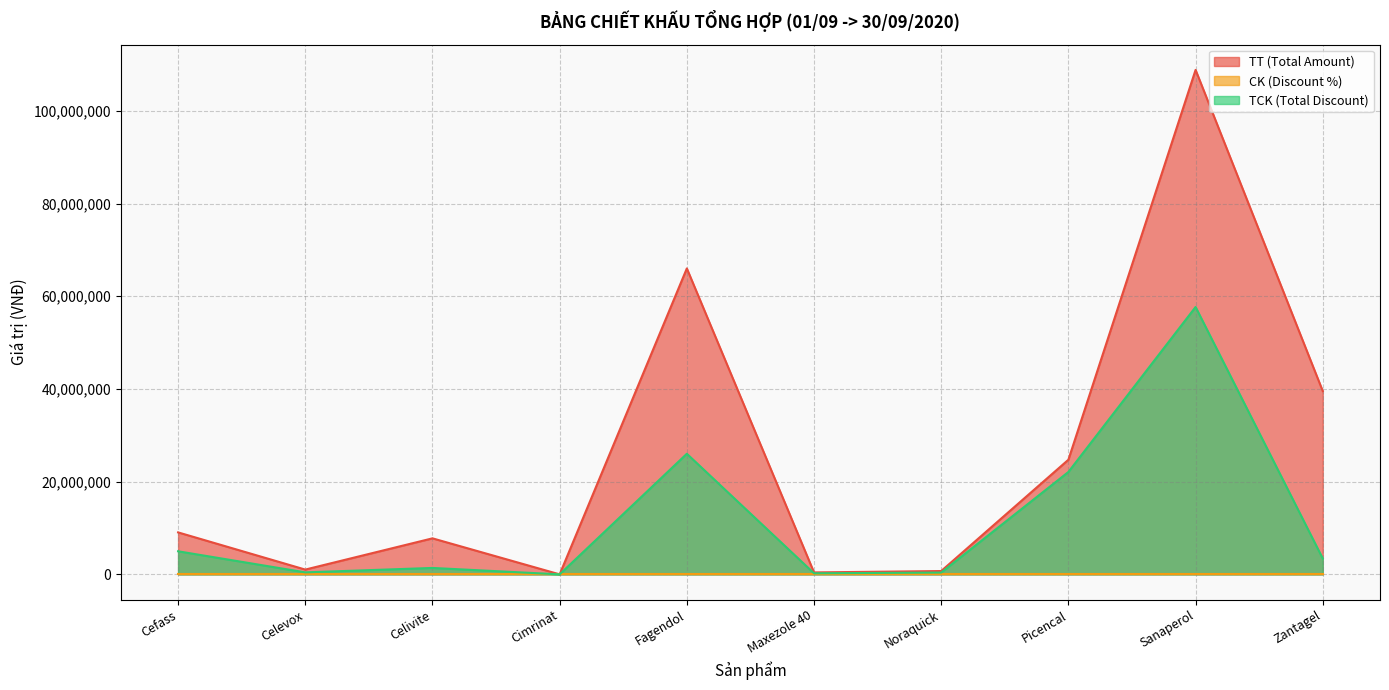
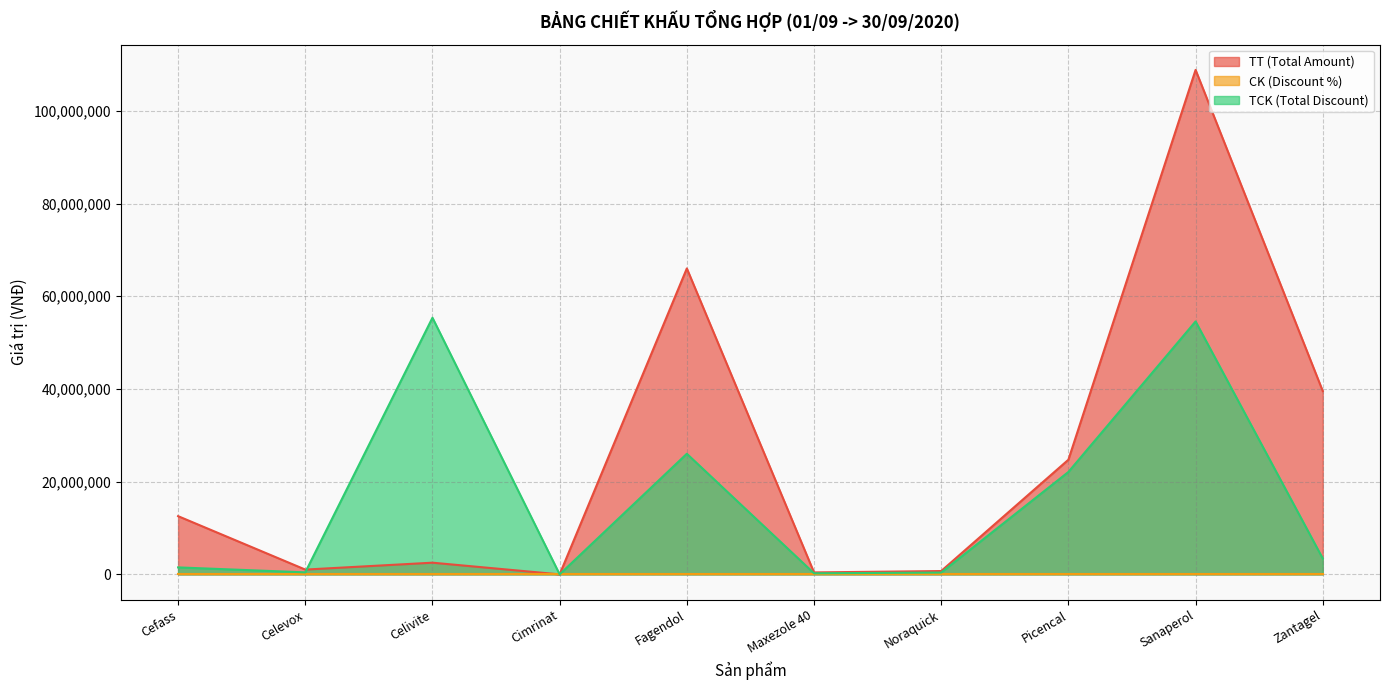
TT (Total Amount), Cefass: 9,000,000 -> 13,000,000
TCK (Total Discount), Cefass: 5,000,000 -> 2,000,000
TT (Total Amount), Celivite: 8,000,000 -> 3,000,000
TCK (Total Discount), Celivite: 1,000,000 -> 55,000,000
TCK (Total Discount), Sanaperol: 58,000,000 -> 55,000,000
